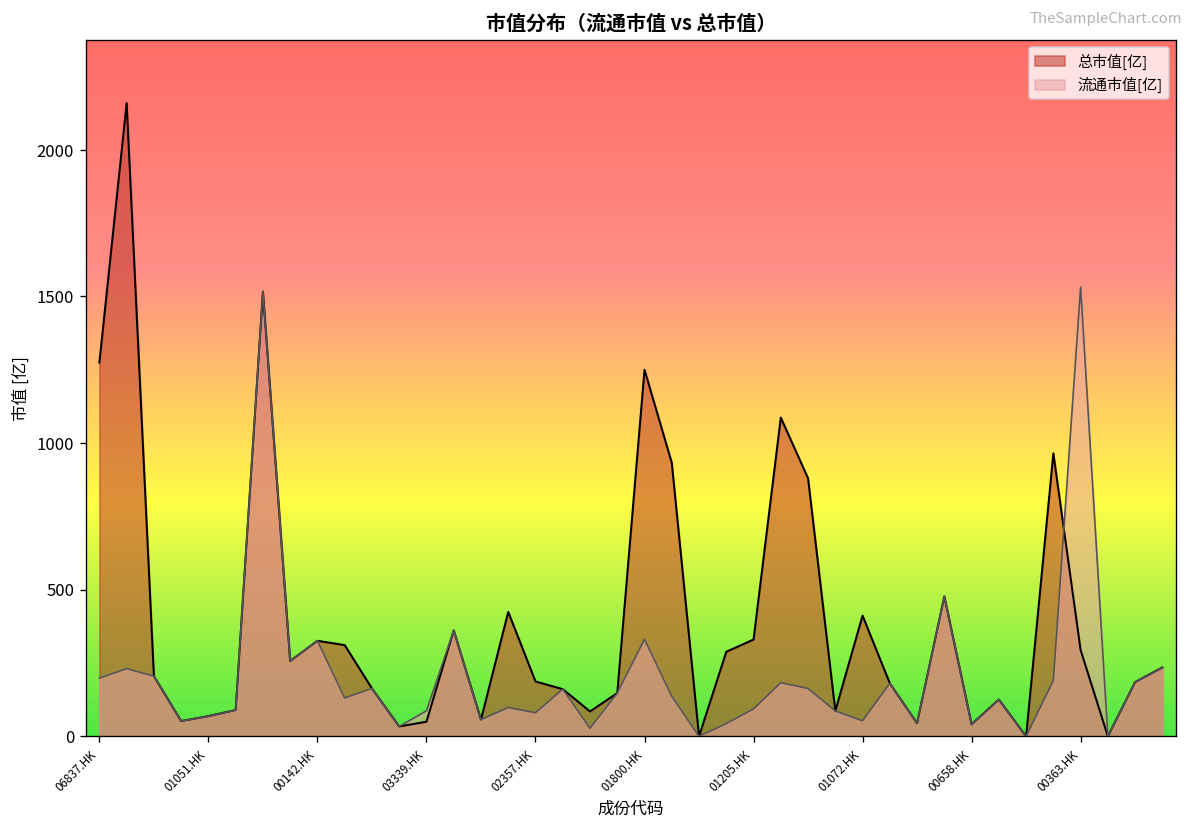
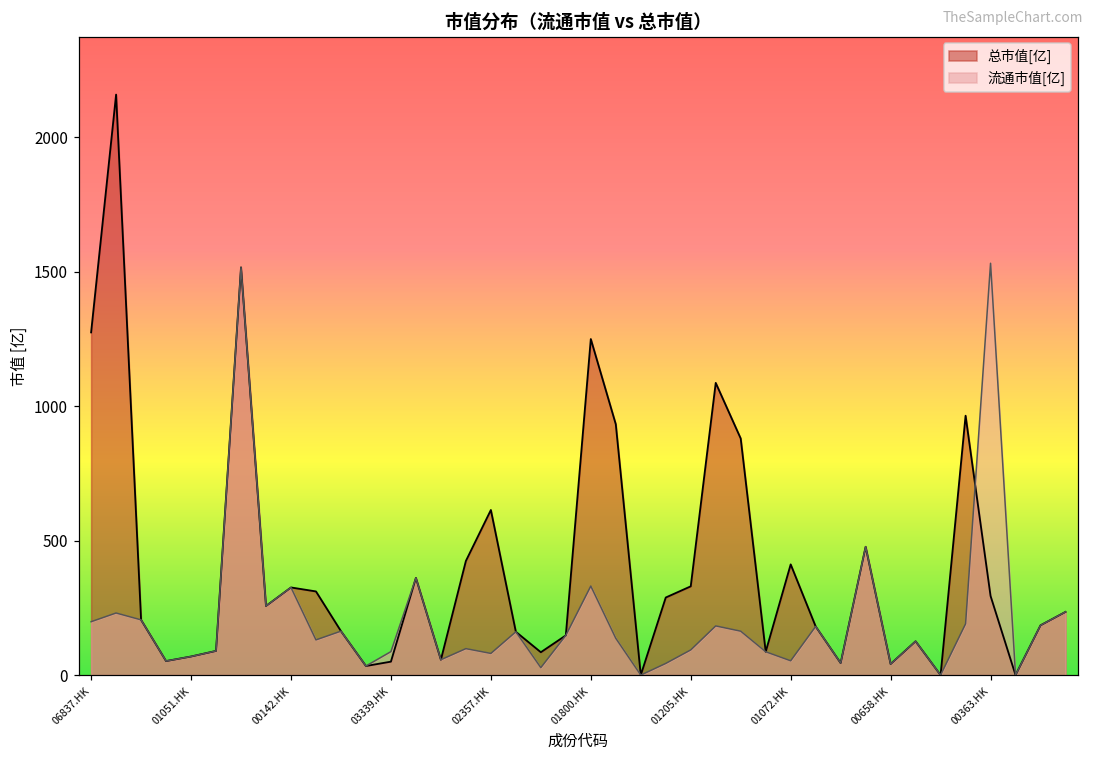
总市值[亿], 02357.HK: 190 -> 610
